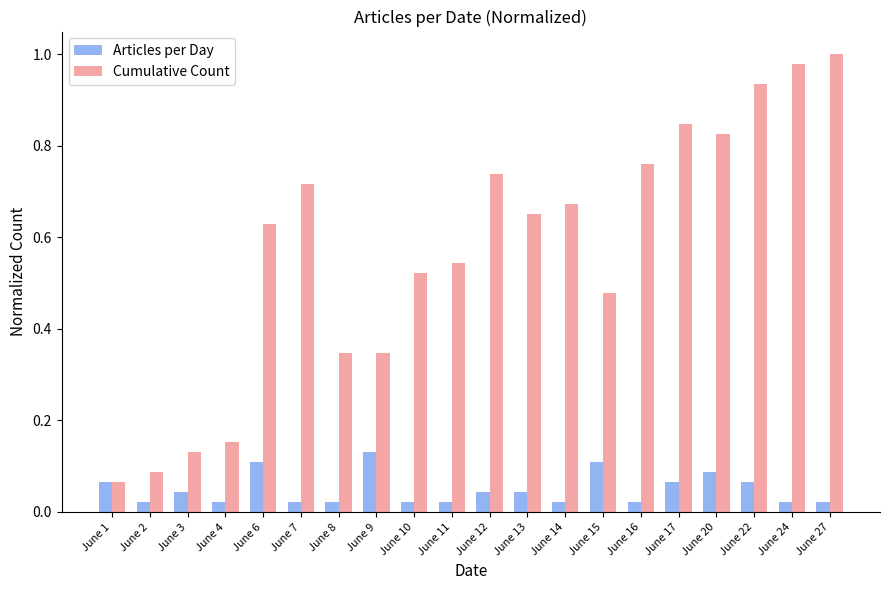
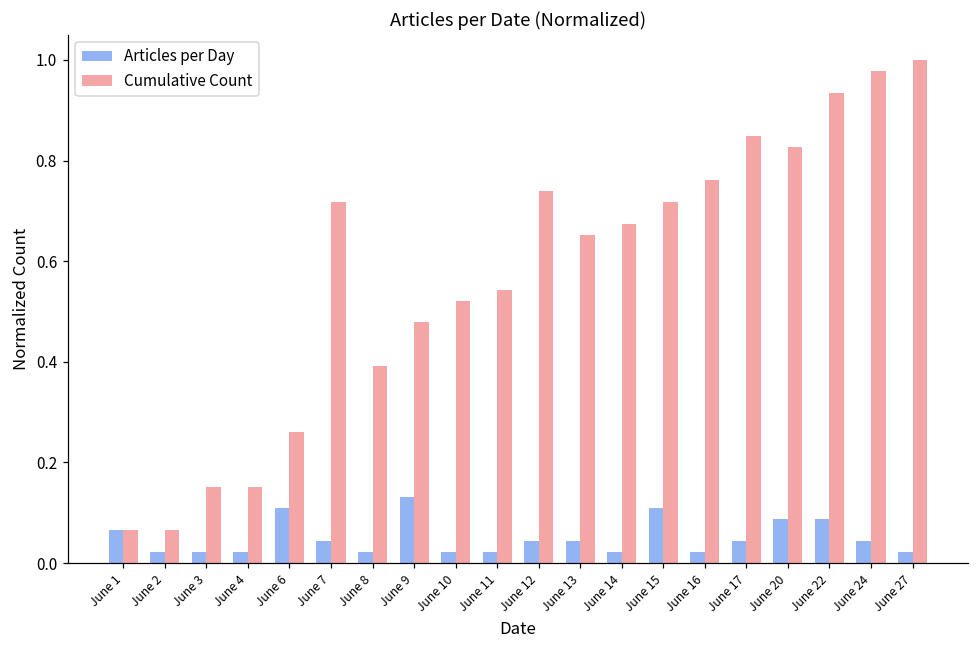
Cumulative Count, June 2: 0.09 -> 0.07
Articles per Day, June 3: 0.04 -> 0.02
Cumulative Count, June 3: 0.13 -> 0.15
Cumulative Count, June 6: 0.63 -> 0.26
Articles per Day, June 7: 0.02 -> 0.04
Cumulative Count, June 8: 0.35 -> 0.39
Cumulative Count, June 9: 0.35 -> 0.48
Cumulative Count, June 15: 0.48 -> 0.72
Articles per Day, June 17: 0.07 -> 0.04
Articles per Day, June 22: 0.07 -> 0.09
Articles per Day, June 24: 0.02 -> 0.04
